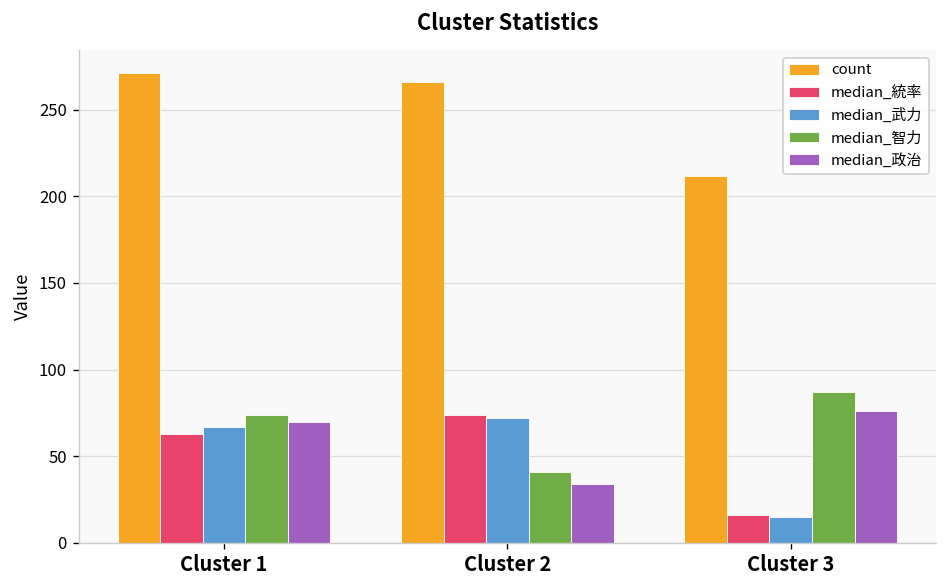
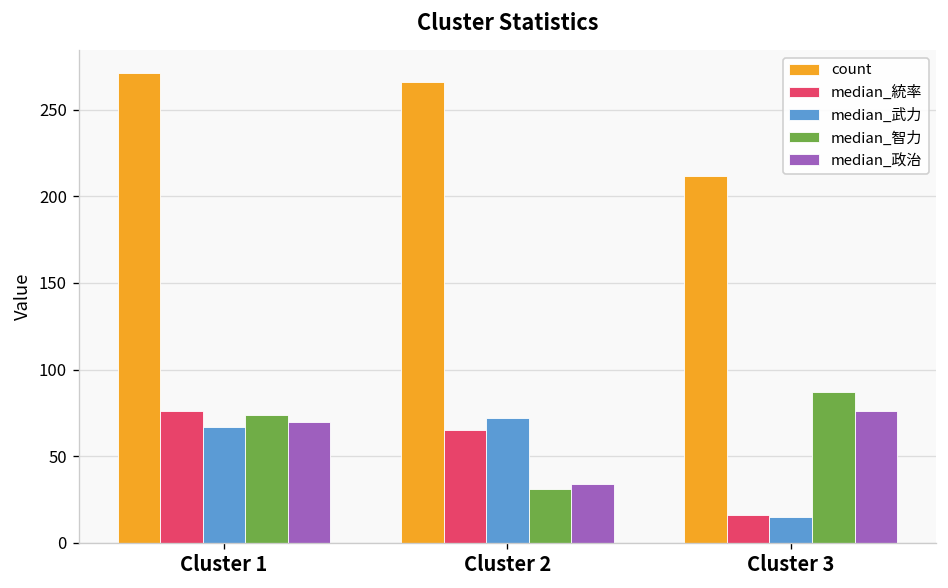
median_統率, Cluster 1: 63 -> 76
median_統率, Cluster 2: 74 -> 65
median_智力, Cluster 2: 41 -> 31
